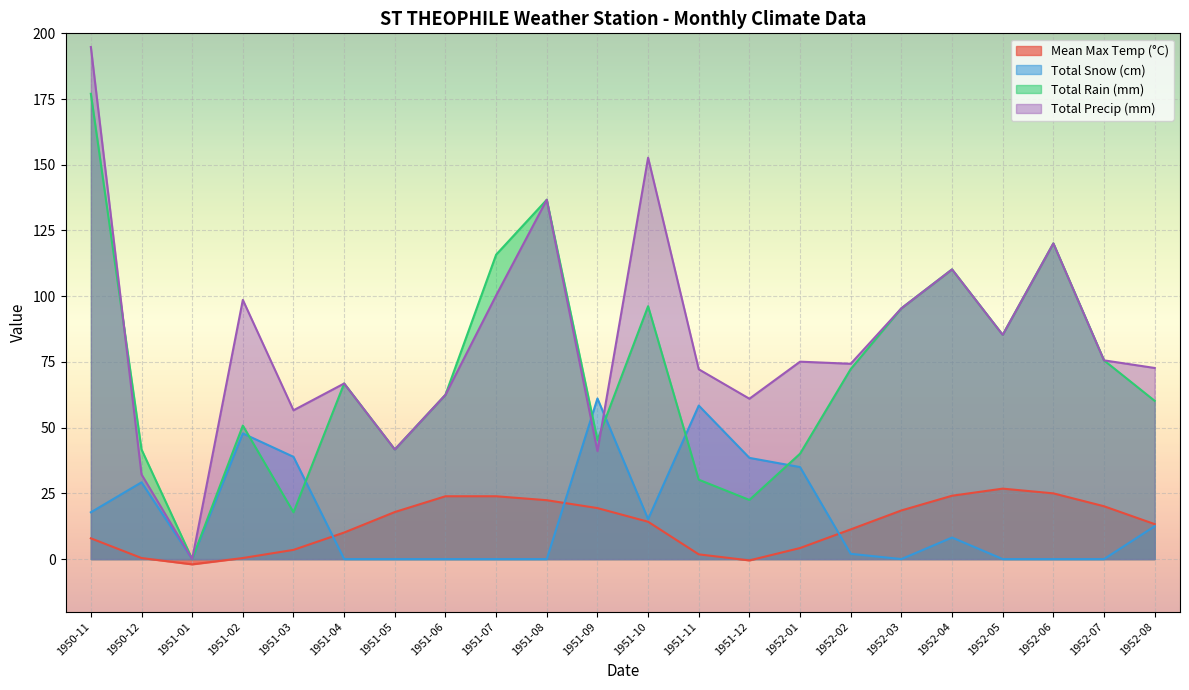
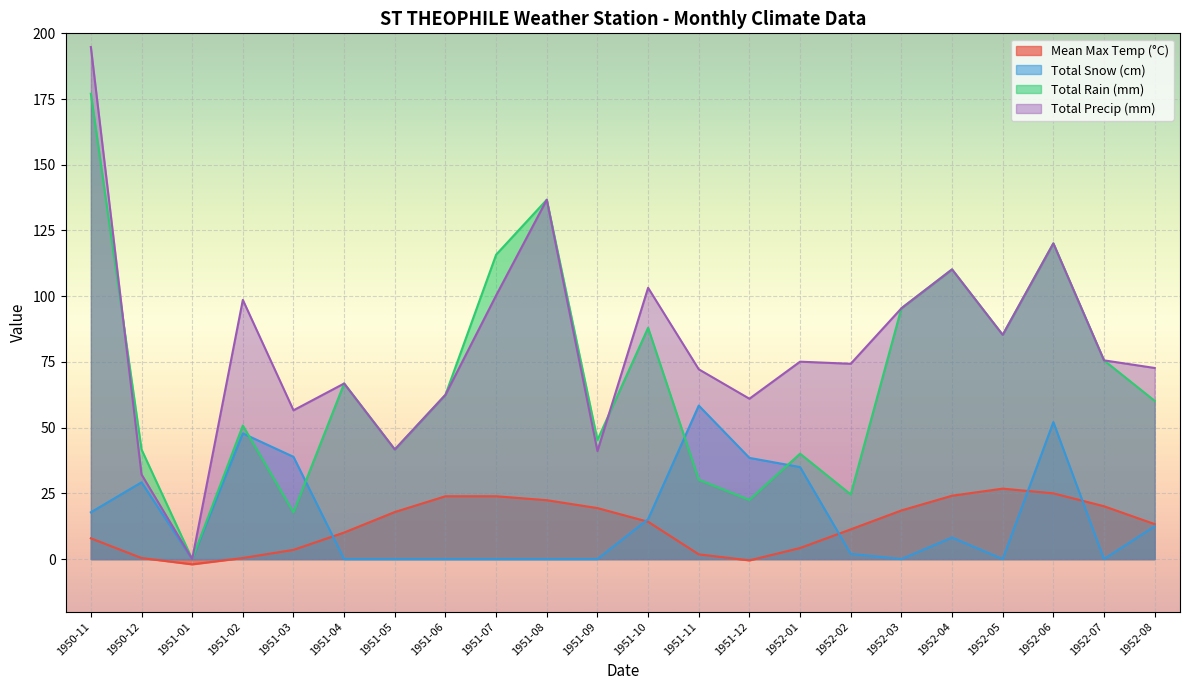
Total Snow (cm), 1951-09: 61 -> 0
Total Rain (mm), 1951-10: 96 -> 88
Total Precip (mm), 1951-10: 153 -> 103
Total Rain (mm), 1952-02: 72 -> 25
Total Snow (cm), 1952-06: 0 -> 52
